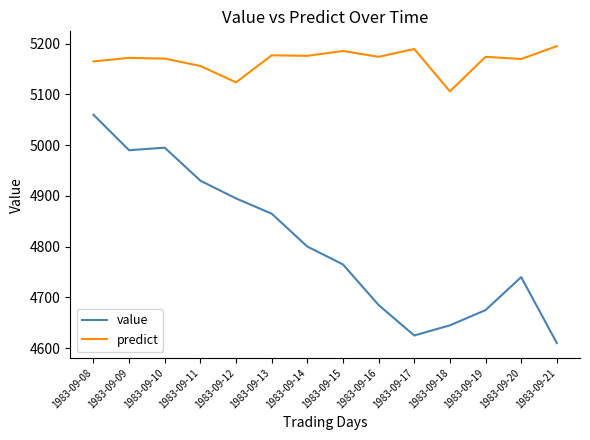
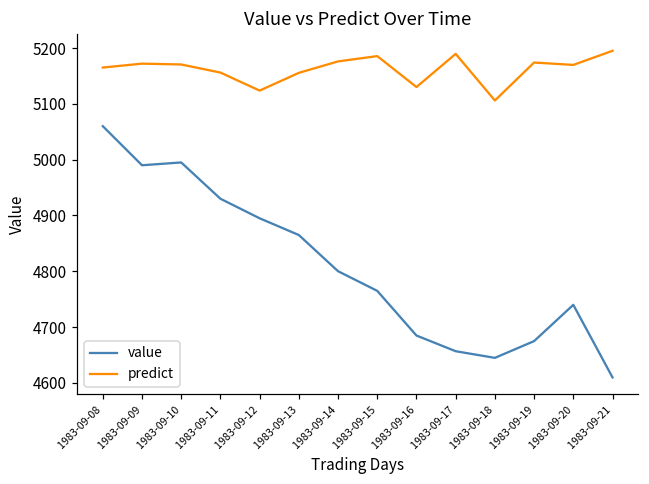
predict, 1983-09-13: 5180 -> 5160
predict, 1983-09-16: 5170 -> 5130
value, 1983-09-17: 4630 -> 4660
